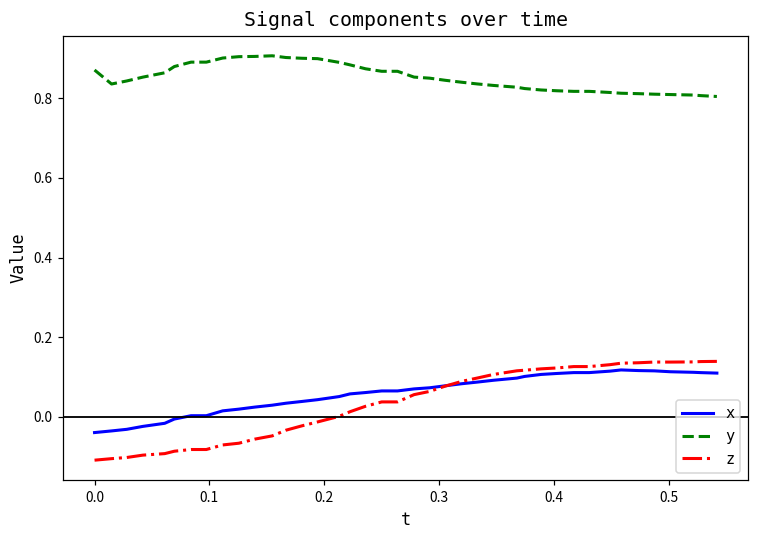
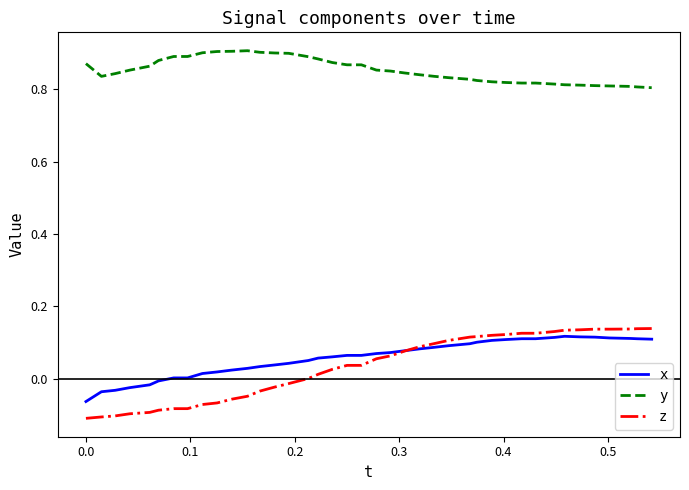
x, 0.0: -0.04 -> -0.06
